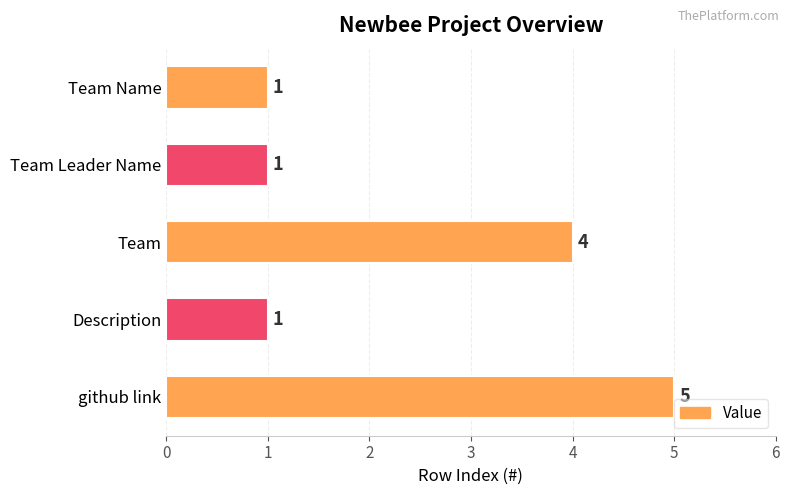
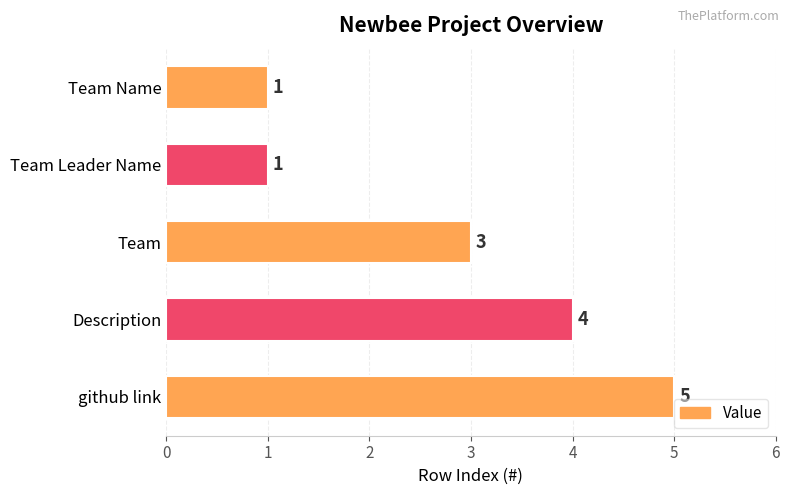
Team: 4 -> 3
Description: 1 -> 4
